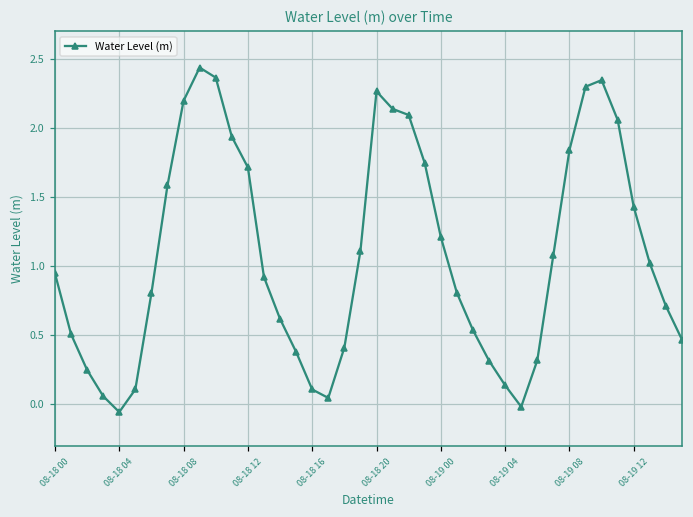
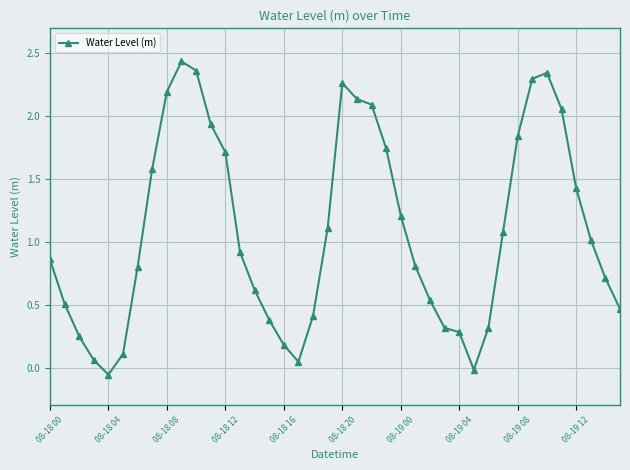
08-18 00: 0.95 -> 0.86
08-18 16: 0.11 -> 0.18
08-19 04: 0.14 -> 0.28
